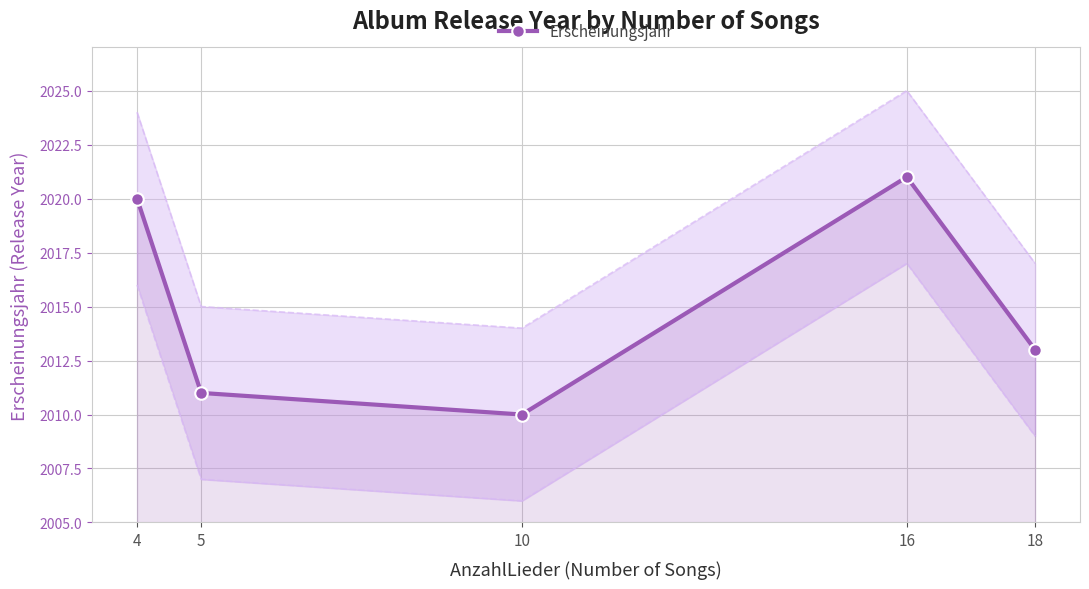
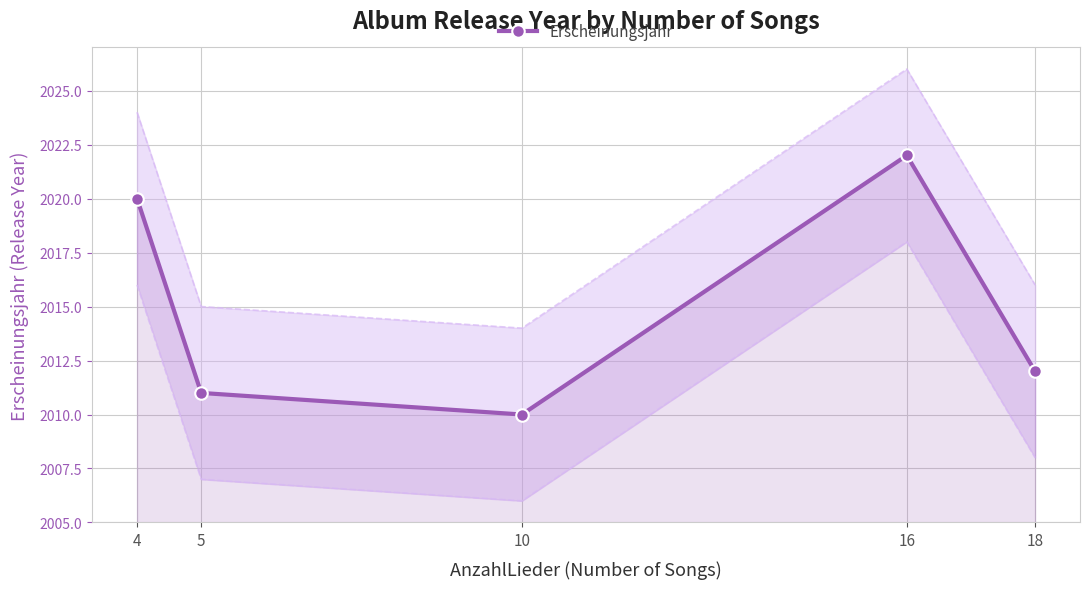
Erscheinungsjahr, 16: 2021 -> 2022
Erscheinungsjahr, 18: 2013 -> 2012
